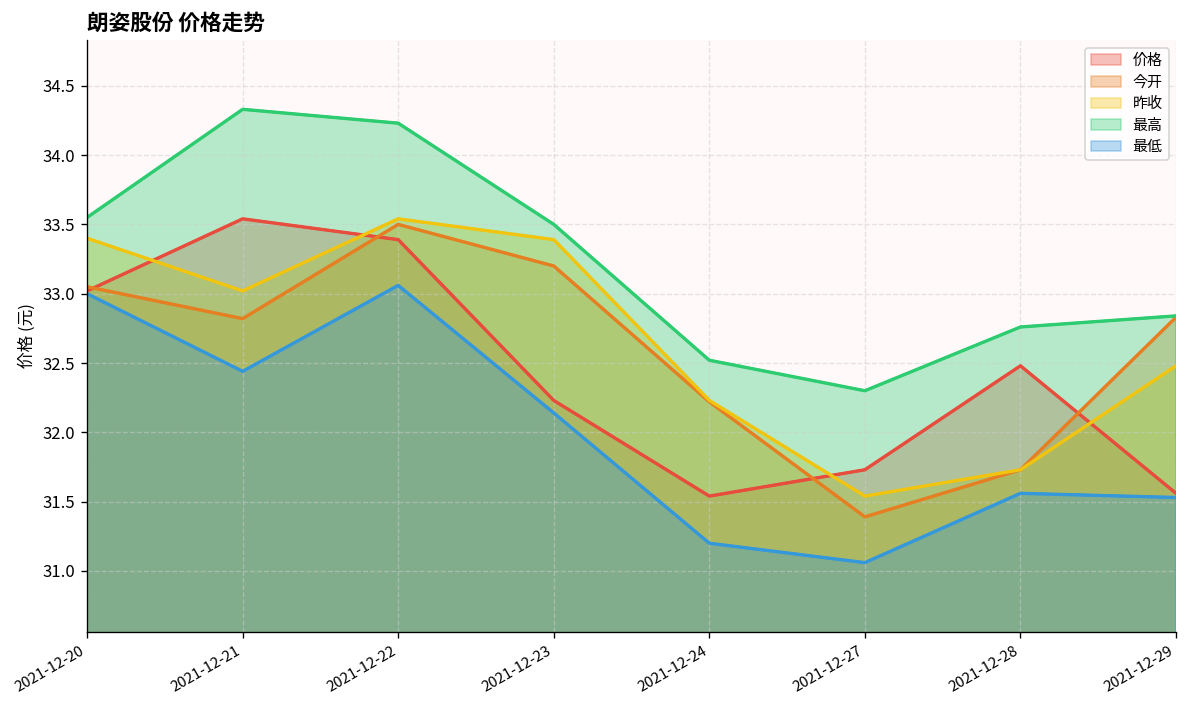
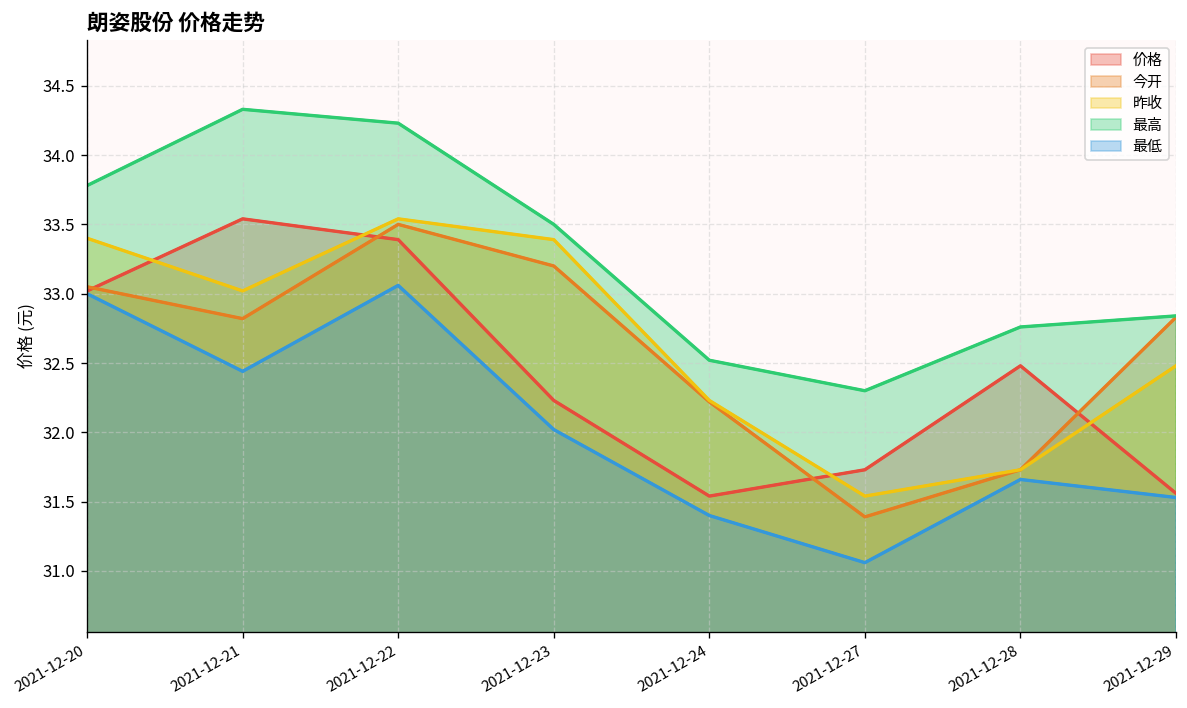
最高, 2021-12-20: 33.55 -> 33.78
最低, 2021-12-23: 32.14 -> 32.02
最低, 2021-12-24: 31.2 -> 31.4
最低, 2021-12-28: 31.56 -> 31.66
